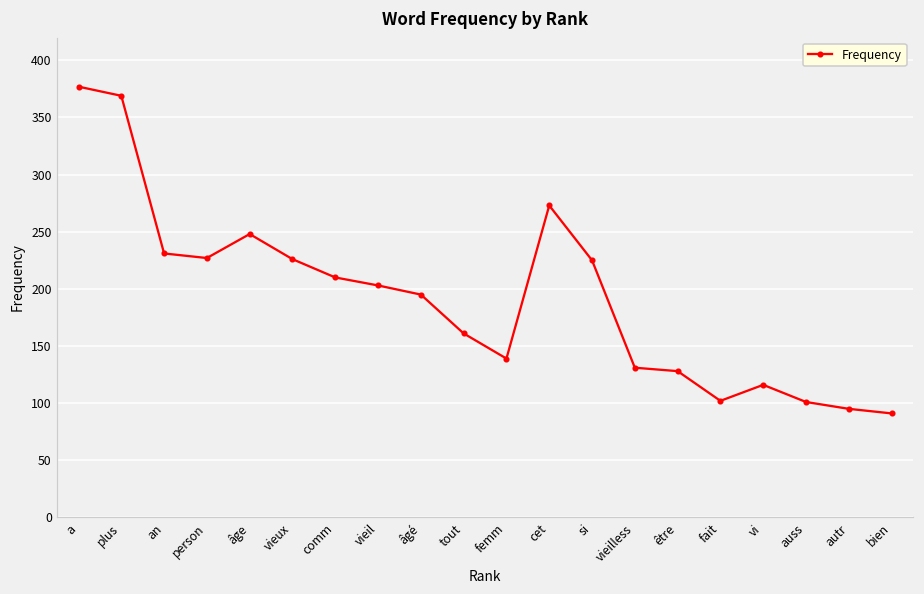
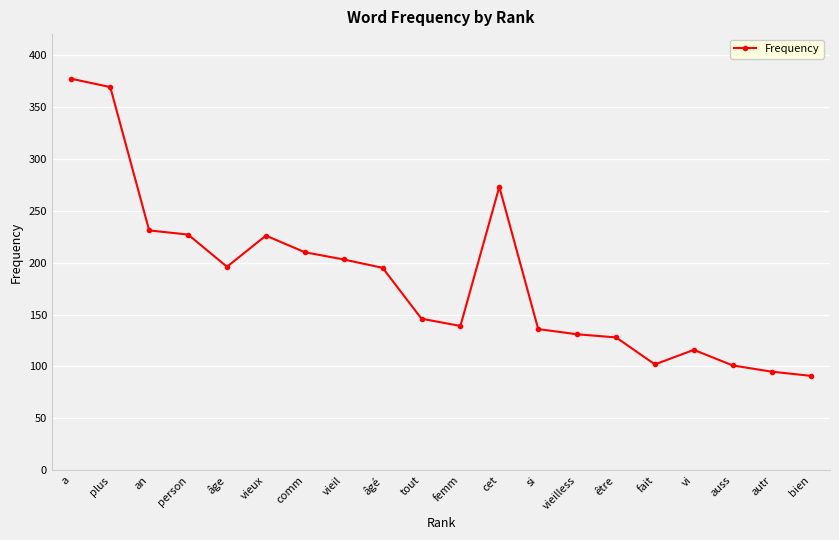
âge: 248 -> 196
tout: 161 -> 146
si: 225 -> 136
